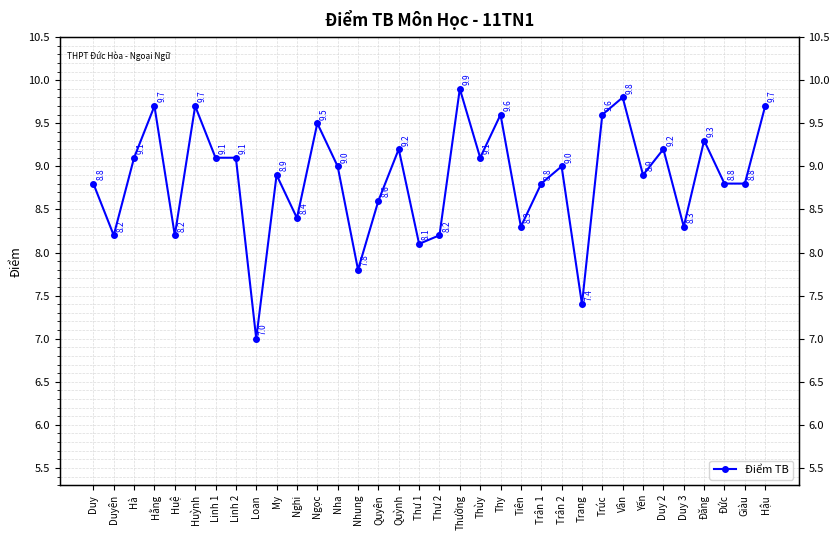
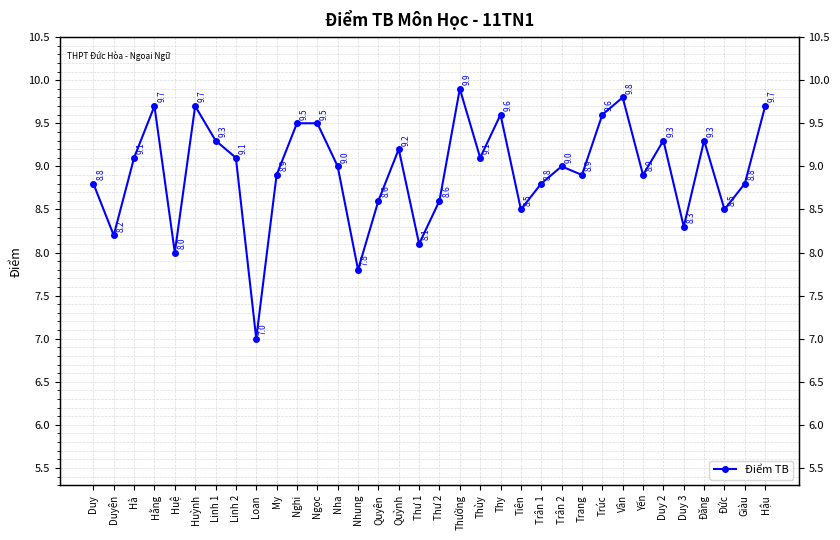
Huệ: 8.2 -> 8.0
Linh 1: 9.1 -> 9.3
Nghi: 8.4 -> 9.5
Thư 2: 8.2 -> 8.6
Tiên: 8.3 -> 8.5
Trang: 7.4 -> 8.9
Duy 2: 9.2 -> 9.3
Đức: 8.8 -> 8.5
